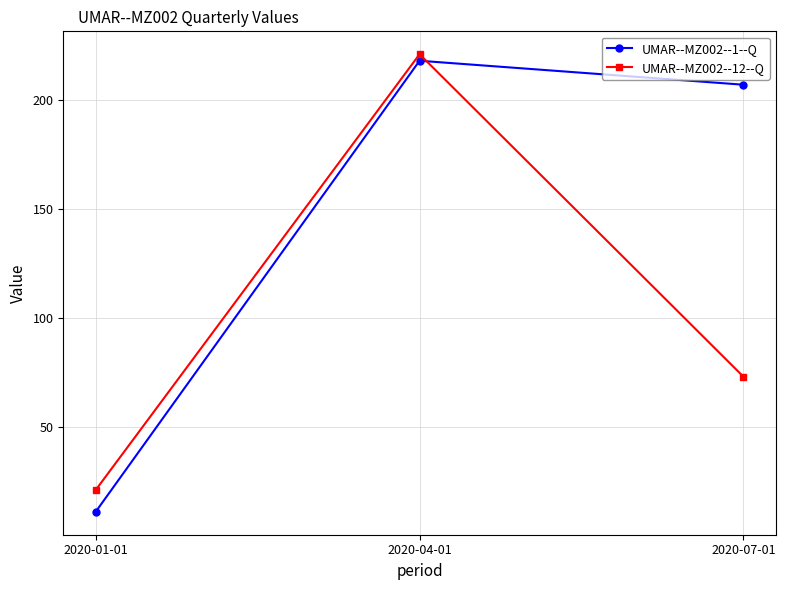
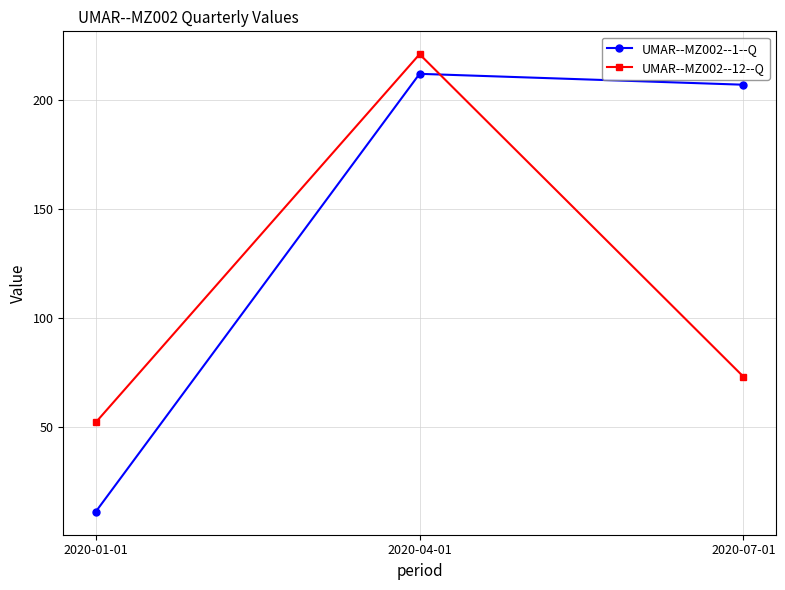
UMAR--MZ002--12--Q, 2020-01-01: 21 -> 52
UMAR--MZ002--1--Q, 2020-04-01: 218 -> 212
